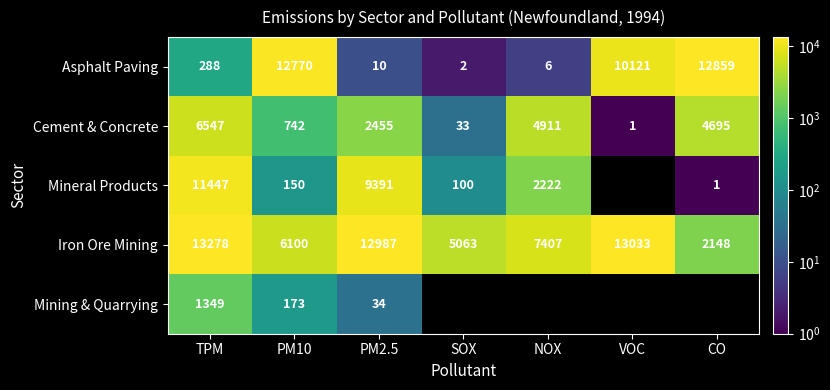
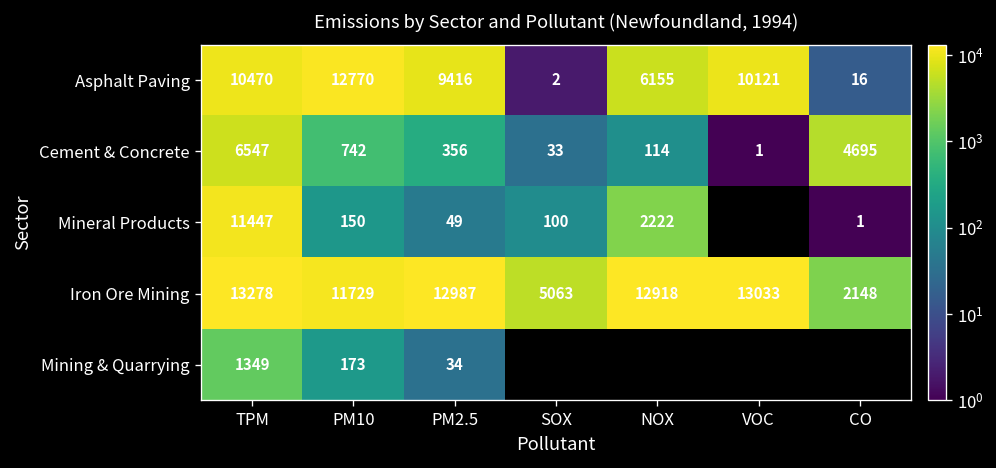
Asphalt Paving, TPM: 288 -> 10470
Asphalt Paving, PM2.5: 10 -> 9416
Asphalt Paving, NOX: 6 -> 6155
Asphalt Paving, CO: 12859 -> 16
Cement & Concrete, PM2.5: 2455 -> 356
Cement & Concrete, NOX: 4911 -> 114
Mineral Products, PM2.5: 9391 -> 49
Iron Ore Mining, PM10: 6100 -> 11729
Iron Ore Mining, NOX: 7407 -> 12918
